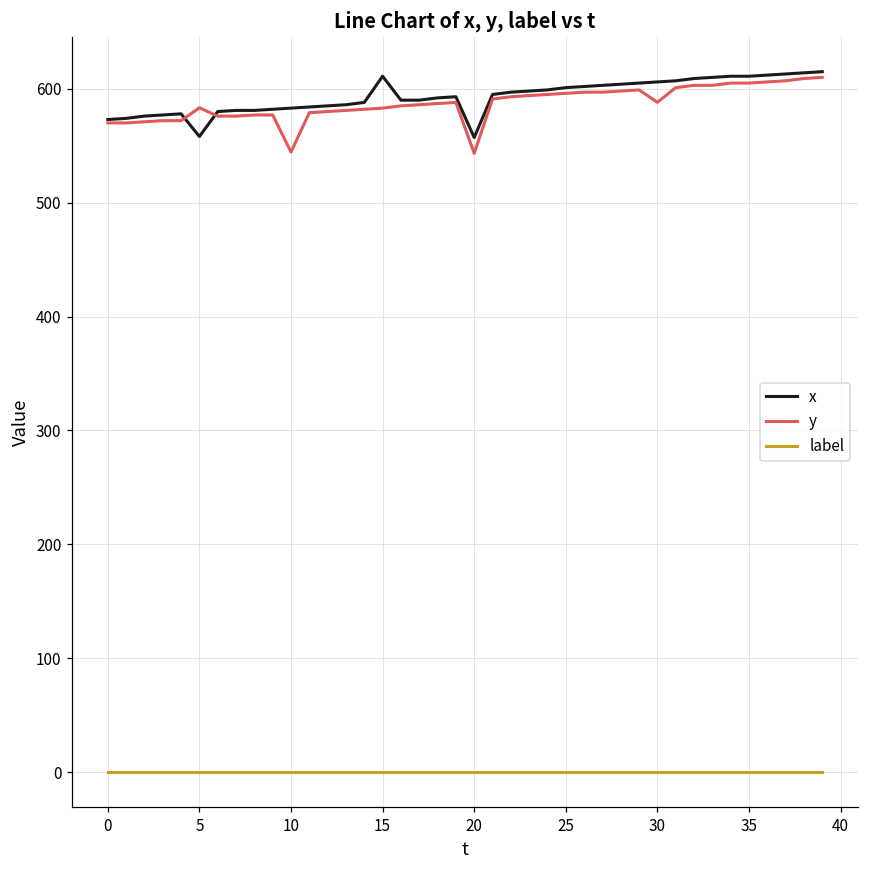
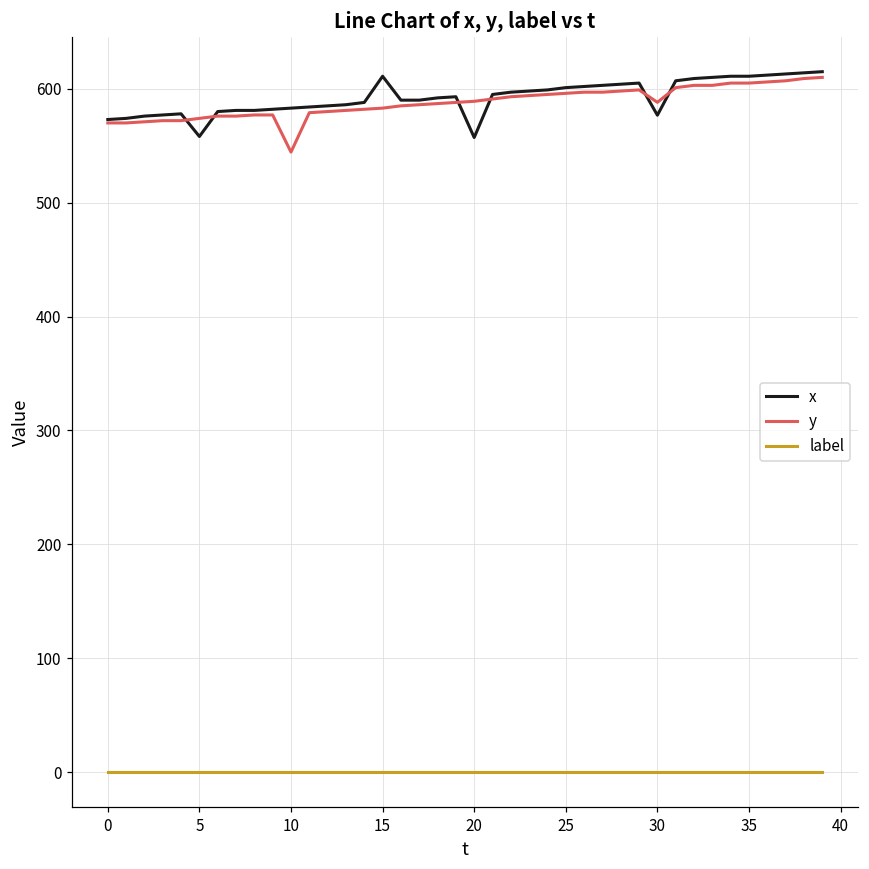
y, 5: 583 -> 574
y, 20: 543 -> 589
x, 30: 606 -> 577
